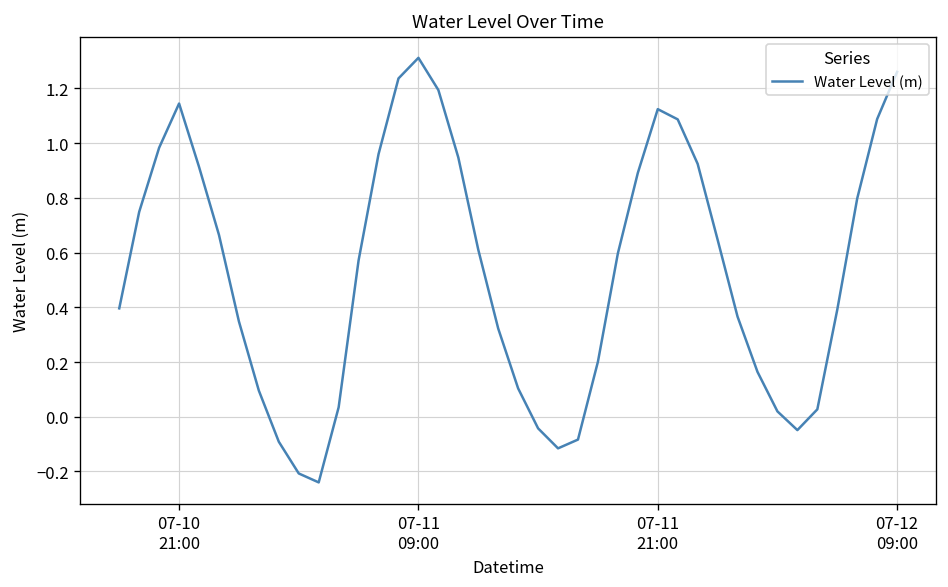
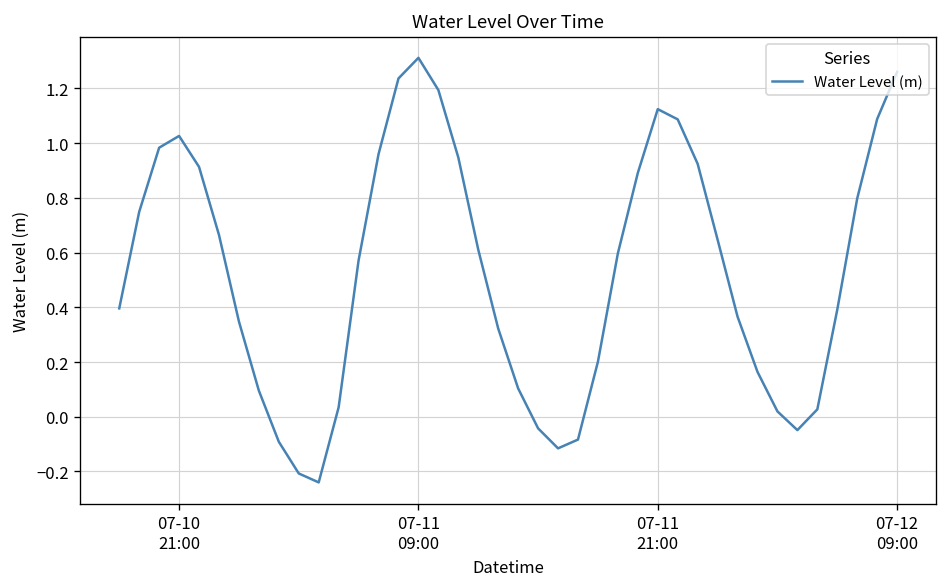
07-10 21:00: 1.14 -> 1.03
